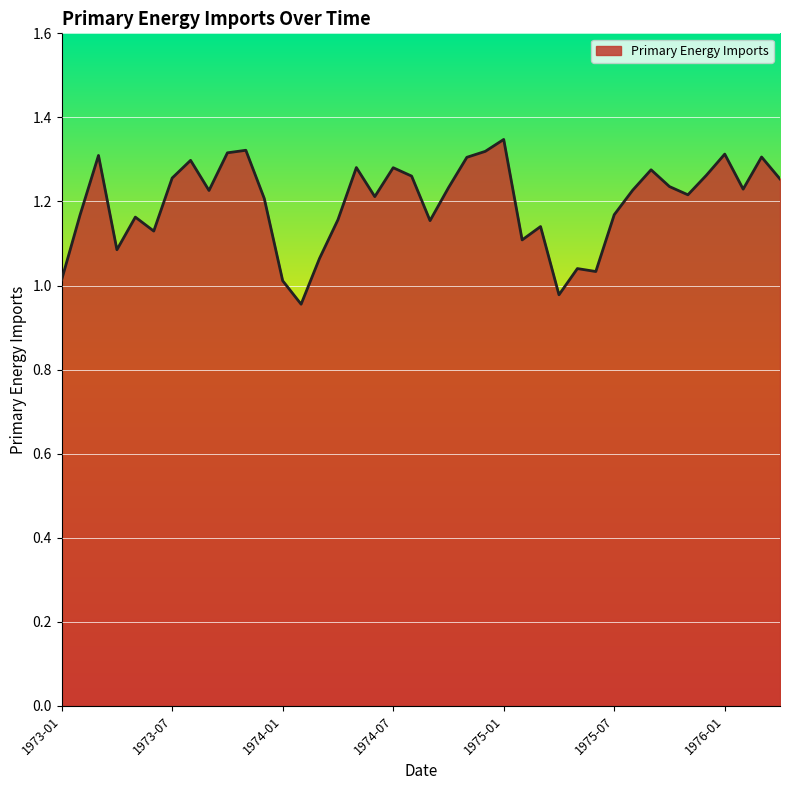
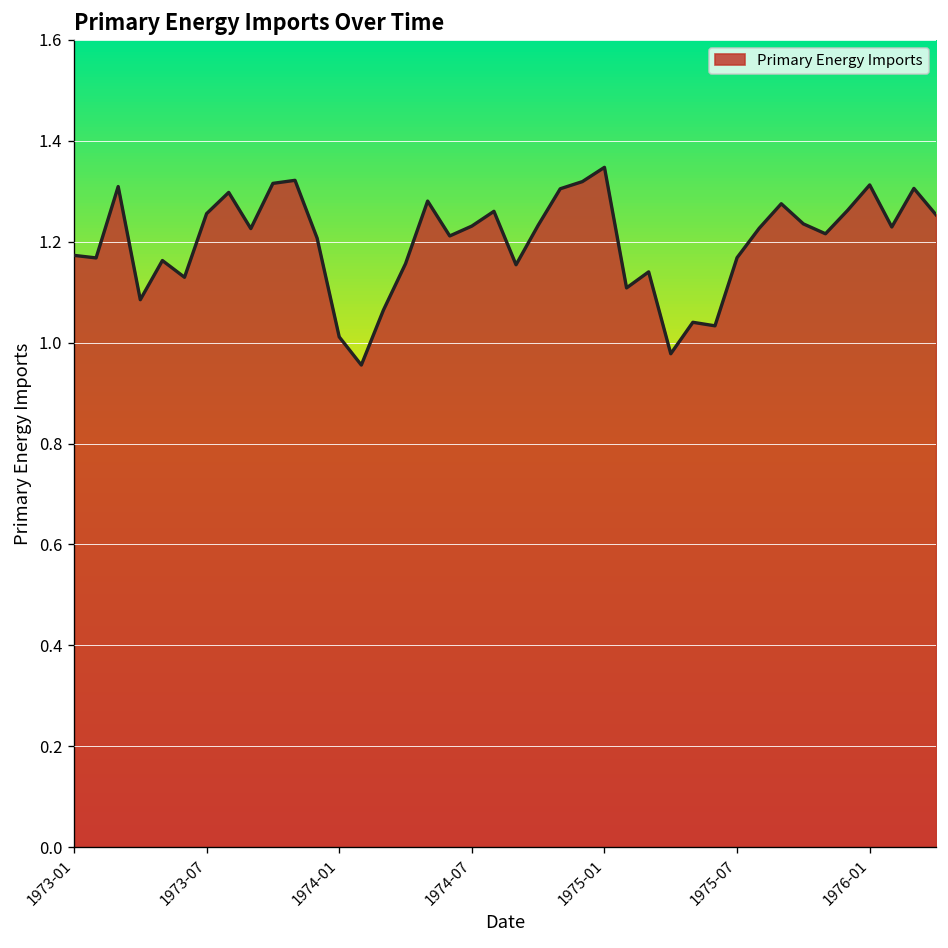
1973-01: 1.01 -> 1.17
1974-07: 1.28 -> 1.23
